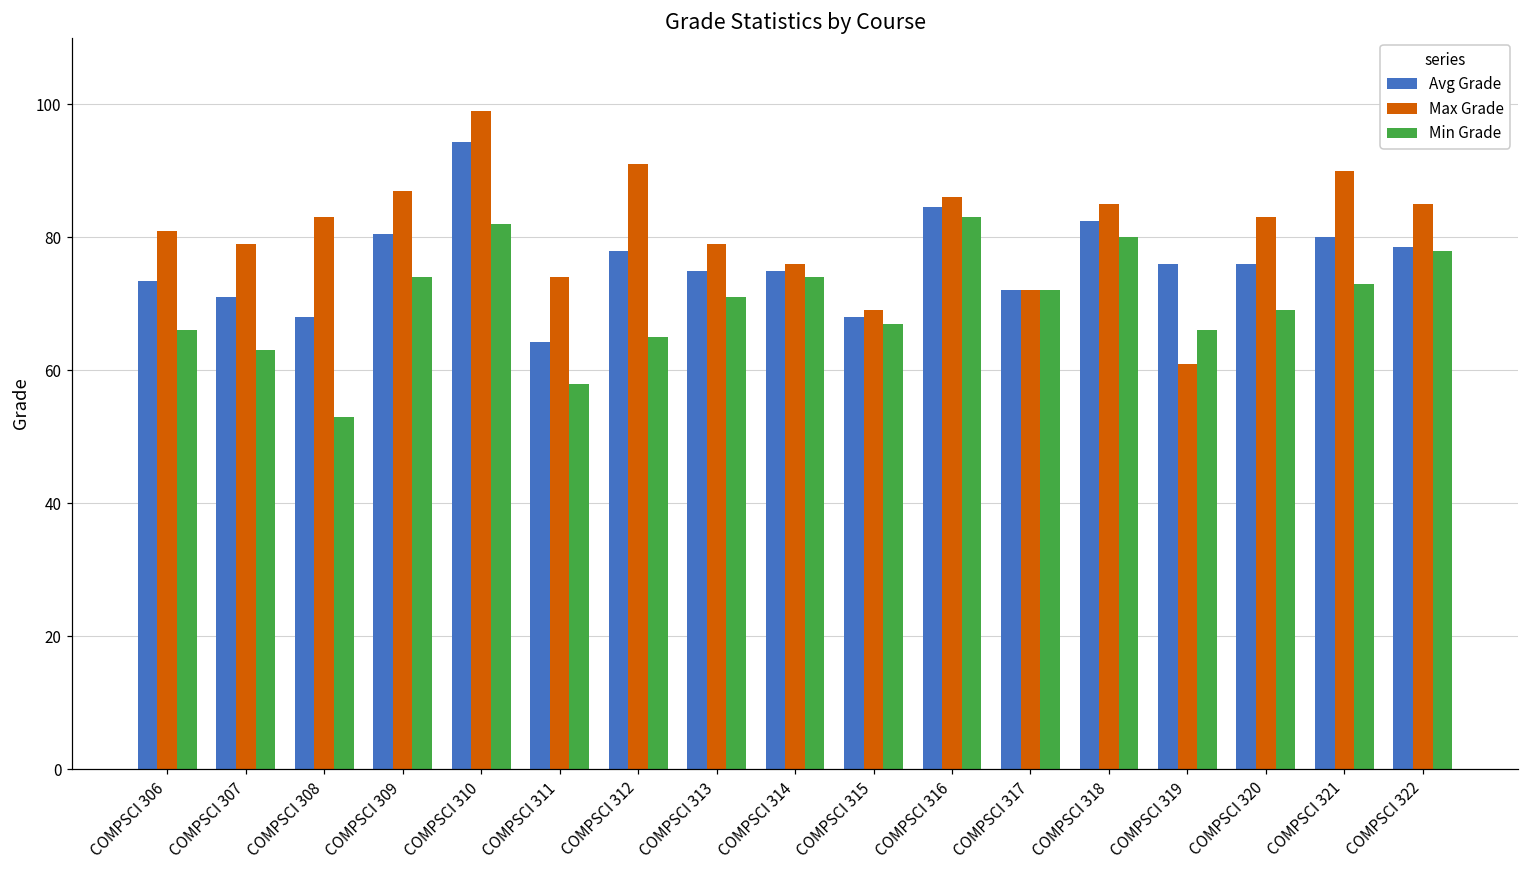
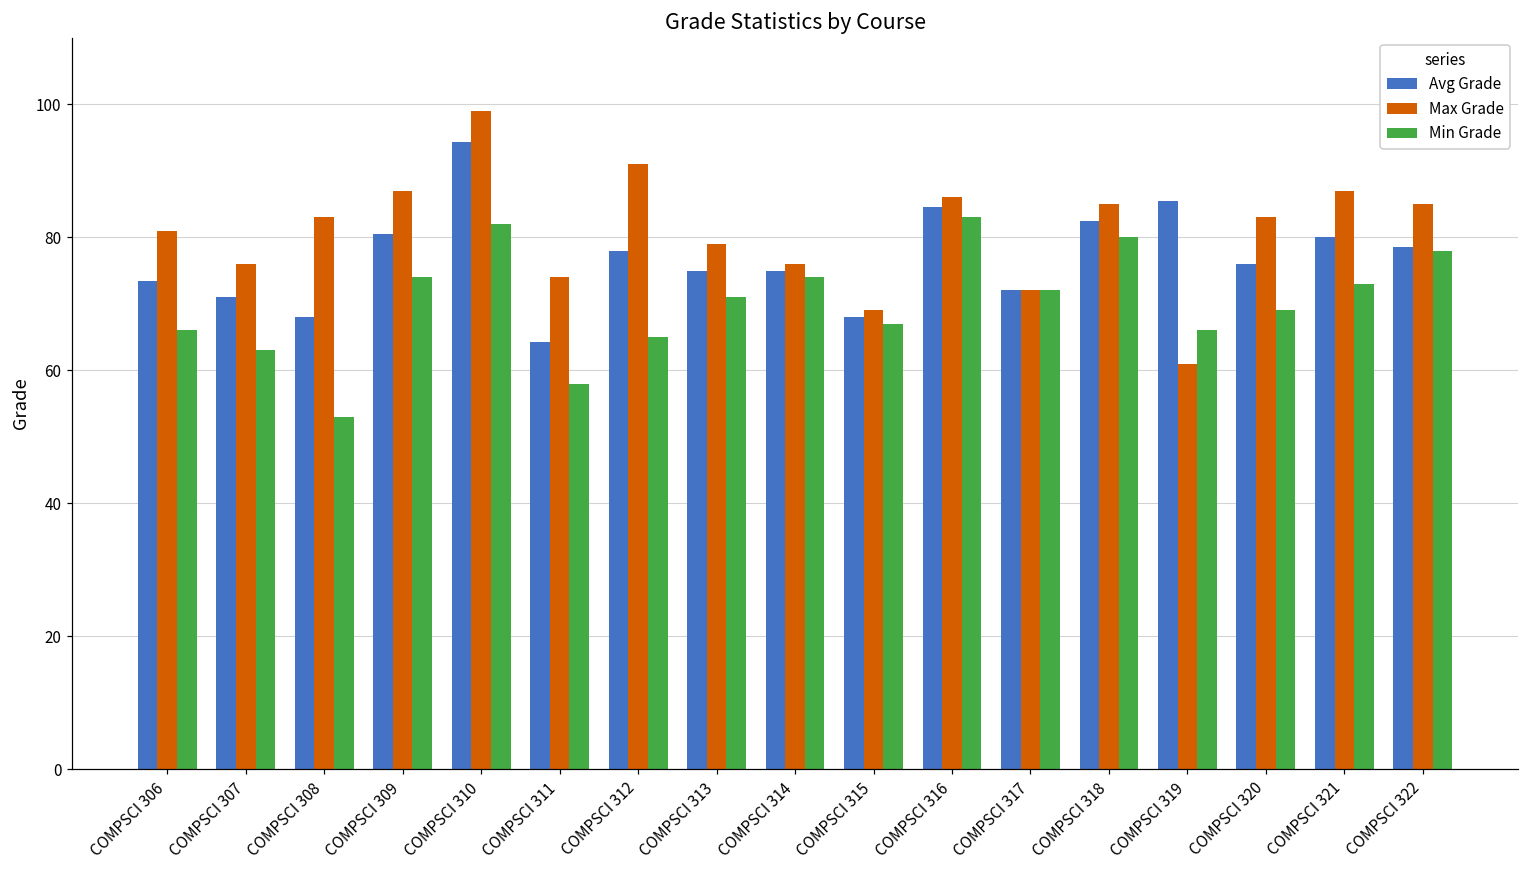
Max Grade, COMPSCI 307: 79 -> 76
Avg Grade, COMPSCI 319: 76 -> 86
Max Grade, COMPSCI 321: 90 -> 87
